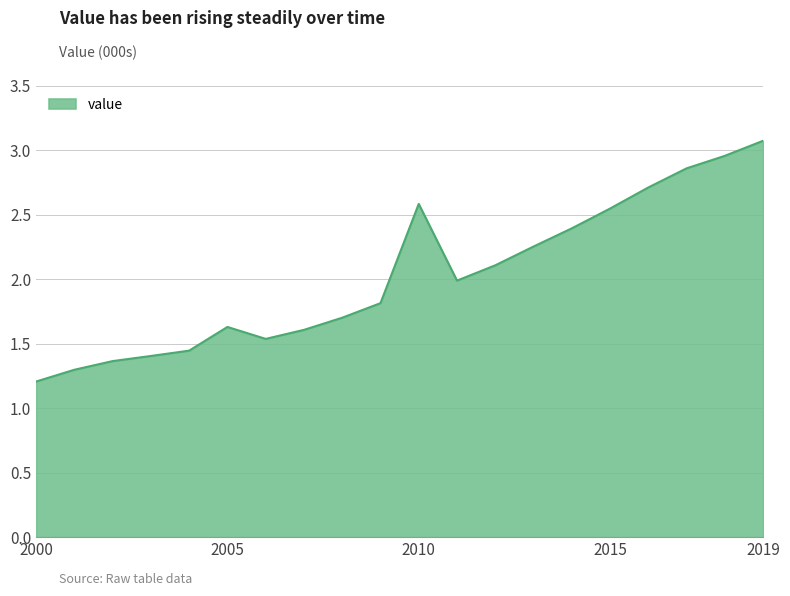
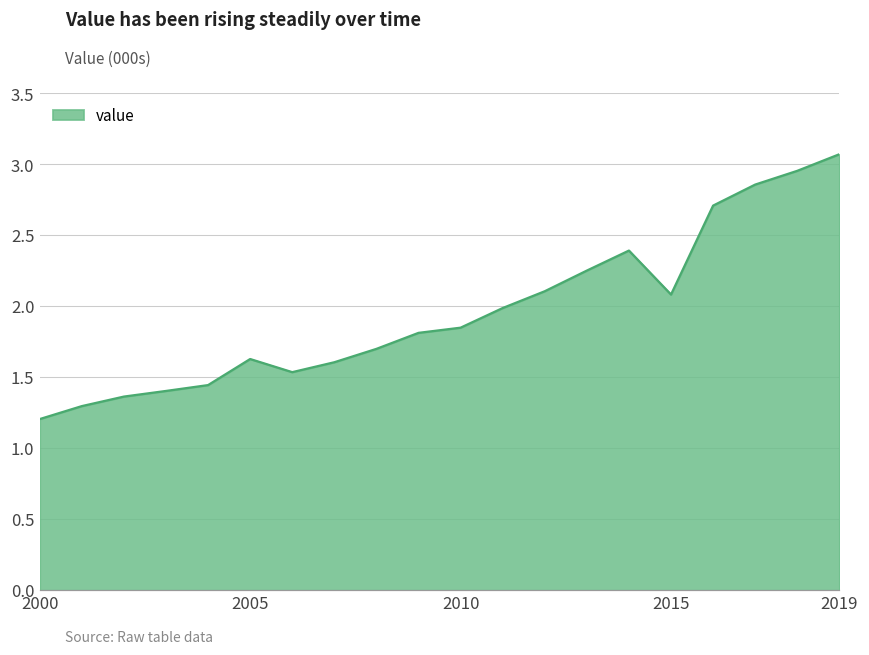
2010: 2.58 -> 1.85
2015: 2.55 -> 2.08
